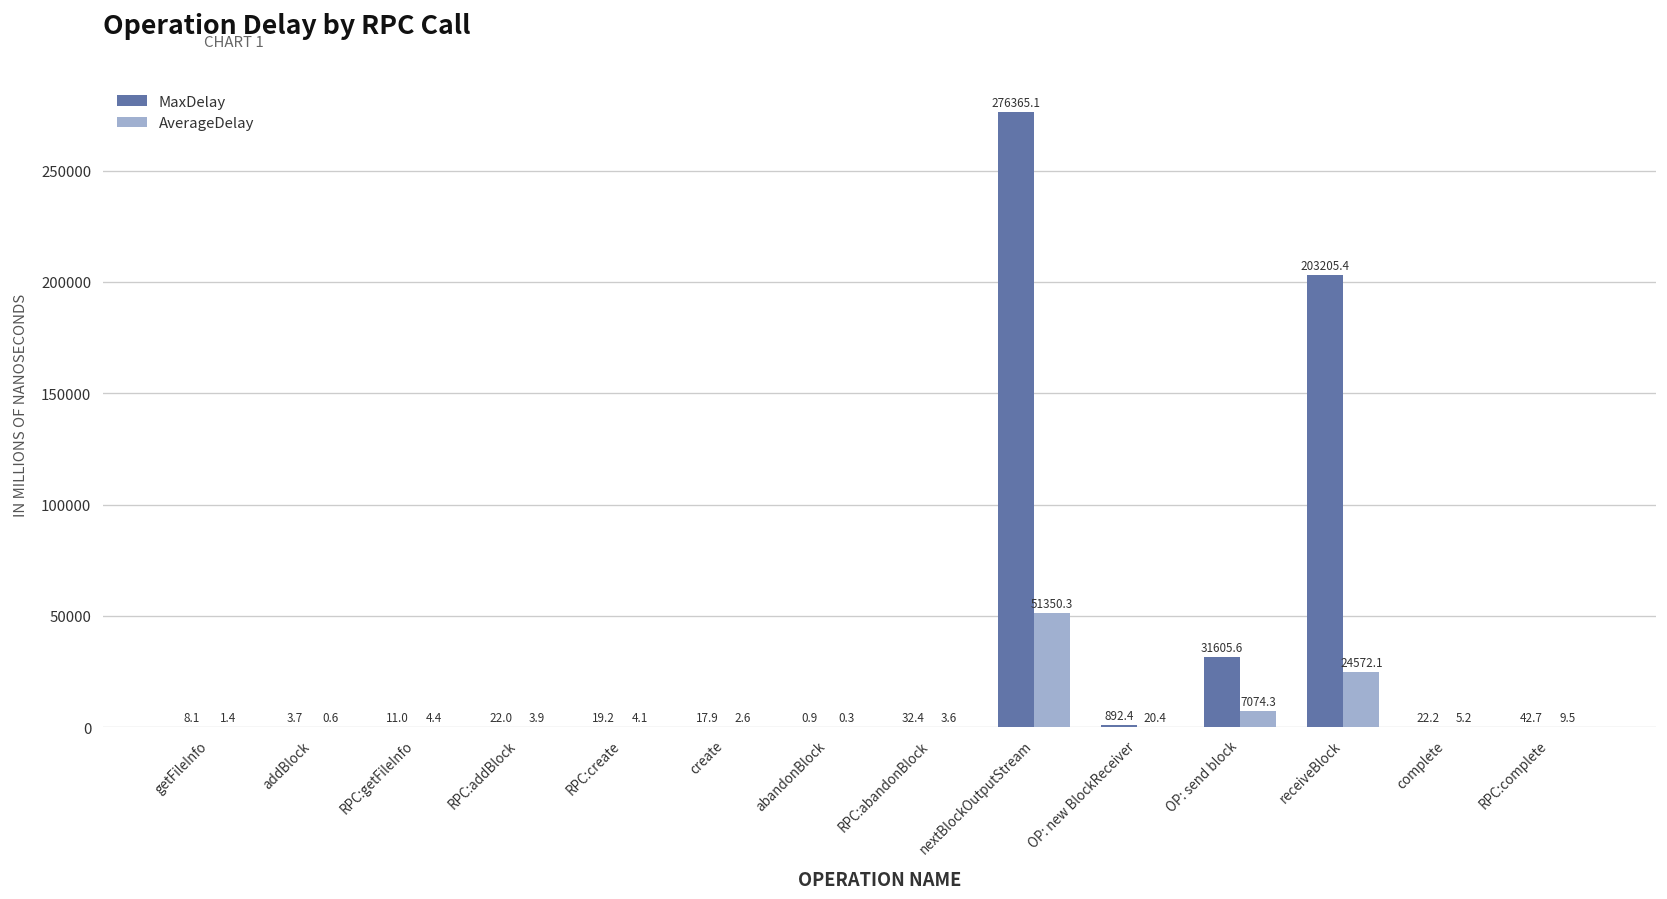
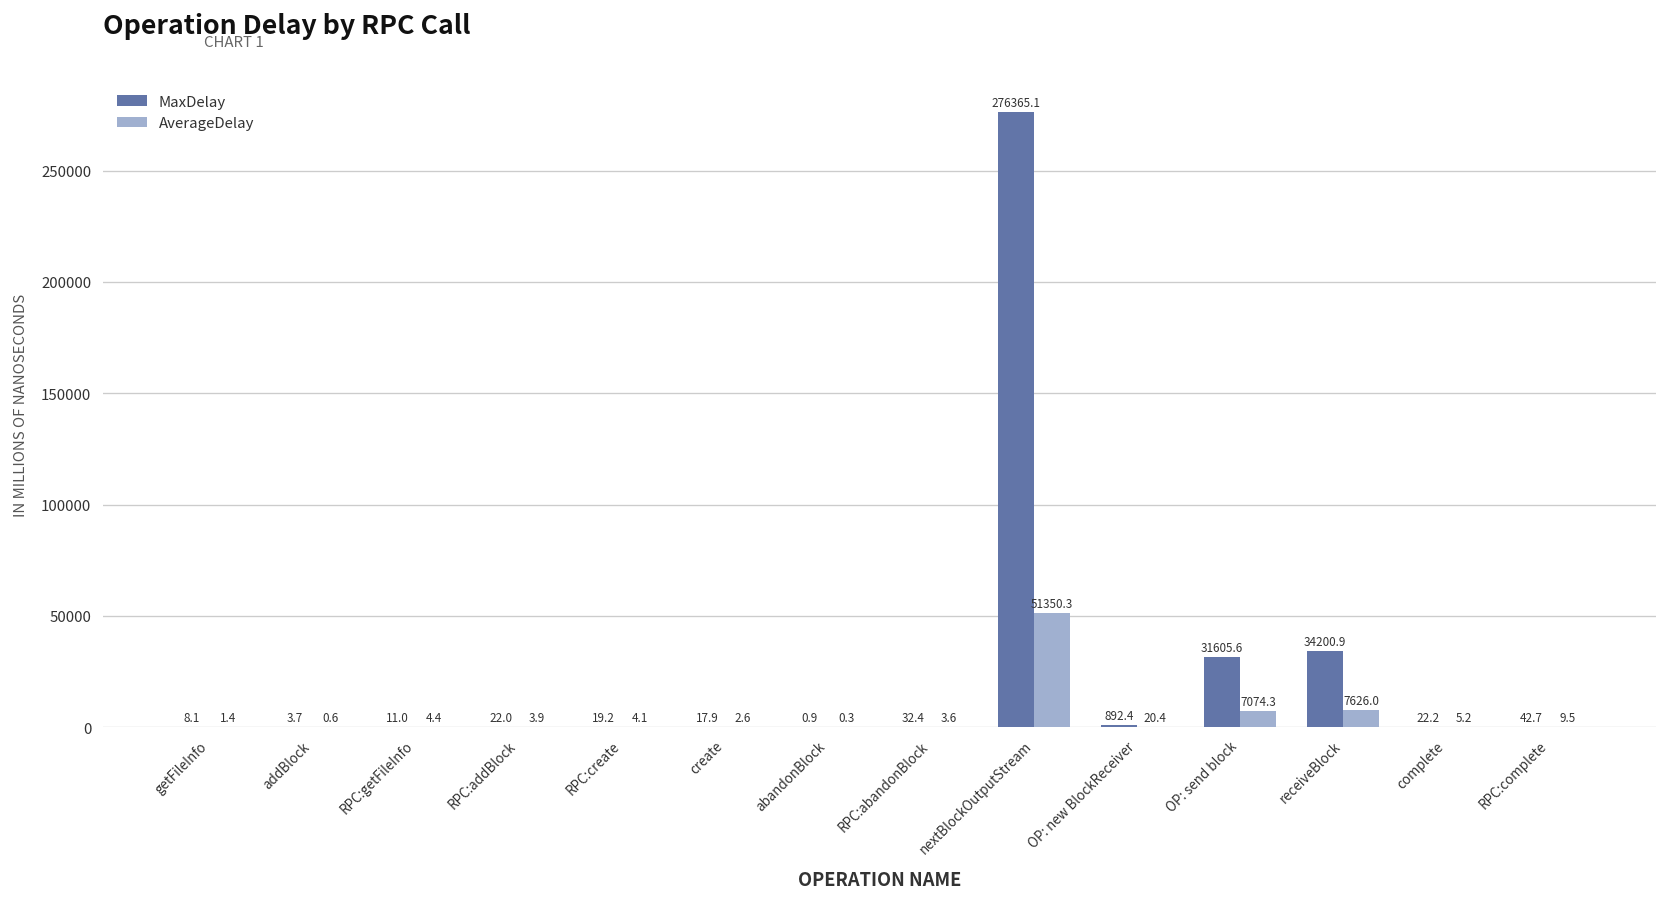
MaxDelay, receiveBlock: 203205.4 -> 34200.9
AverageDelay, receiveBlock: 24572.1 -> 7626.0
